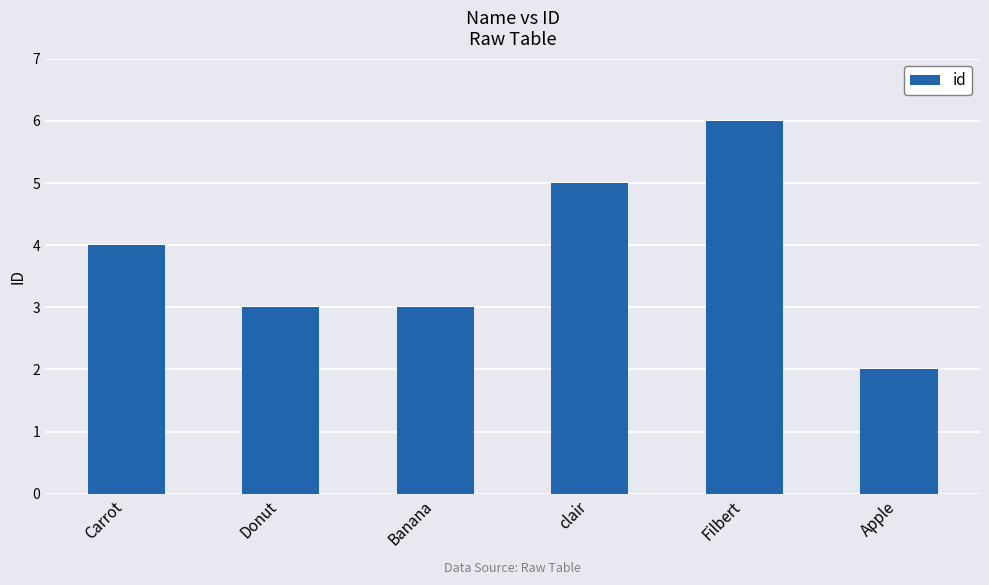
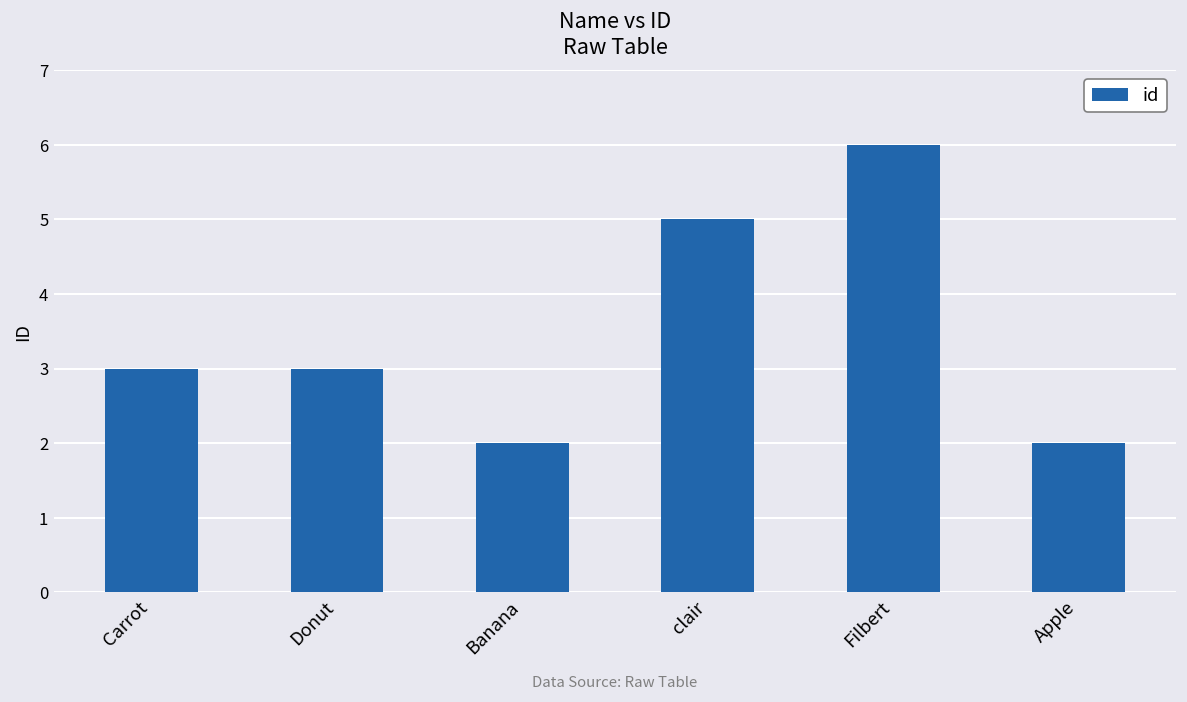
Carrot: 4 -> 3
Banana: 3 -> 2
